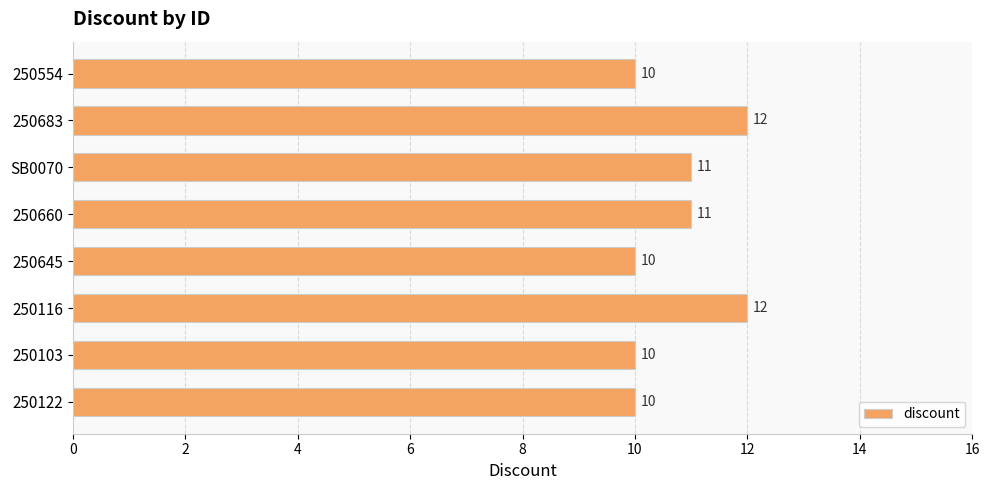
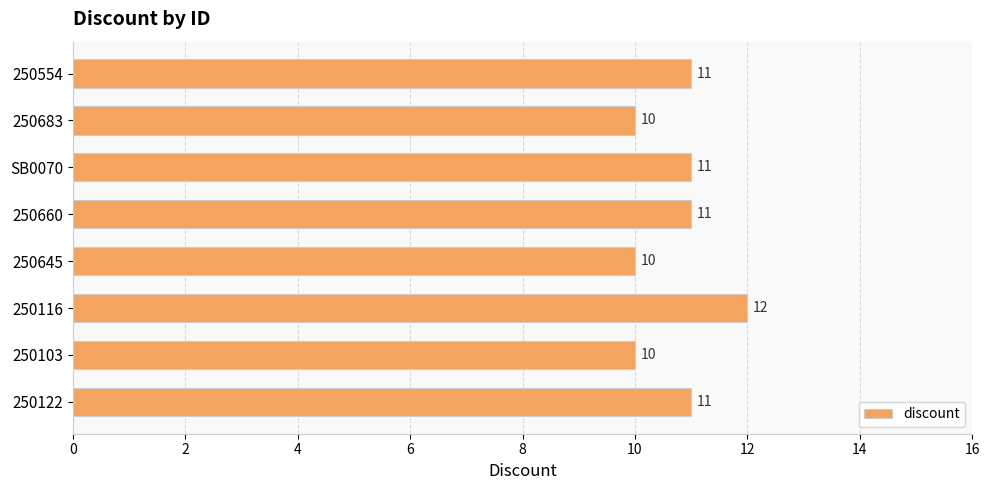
250554: 10 -> 11
250683: 12 -> 10
250122: 10 -> 11
